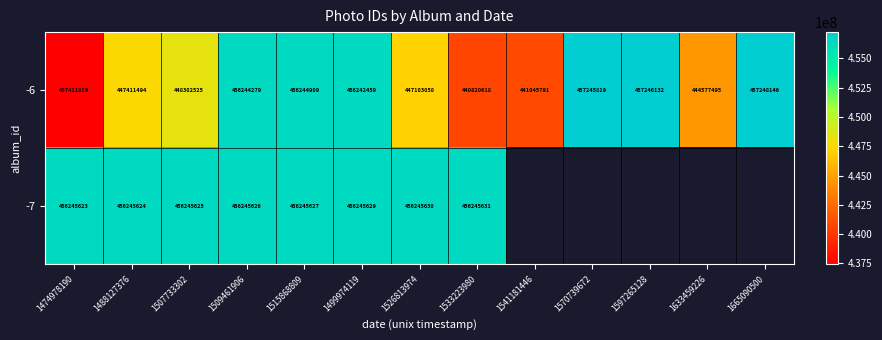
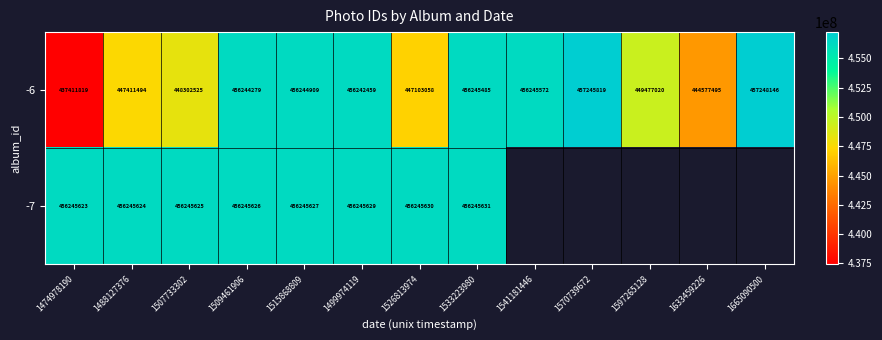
-6, 1533223980: 440820618 -> 456245485
-6, 1541181446: 441045791 -> 456245572
-6, 1597265128: 457246132 -> 449477020
